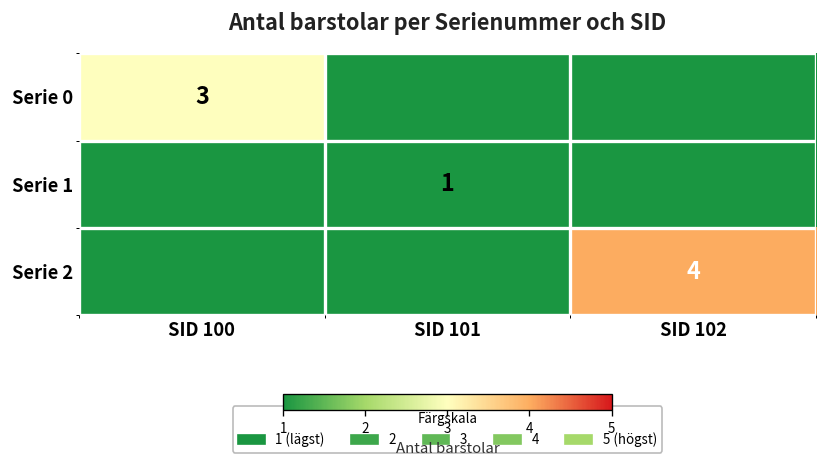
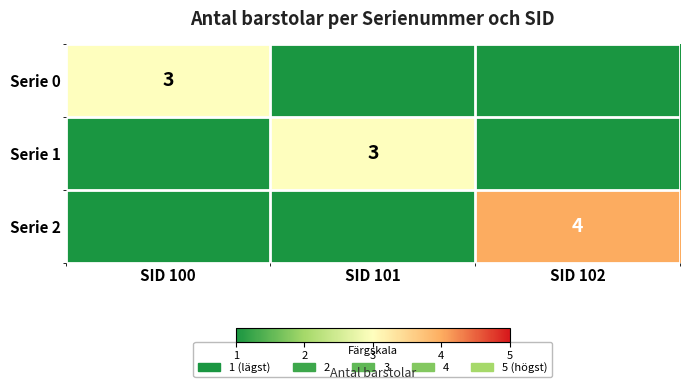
Serie 1, SID 101: 1 -> 3
